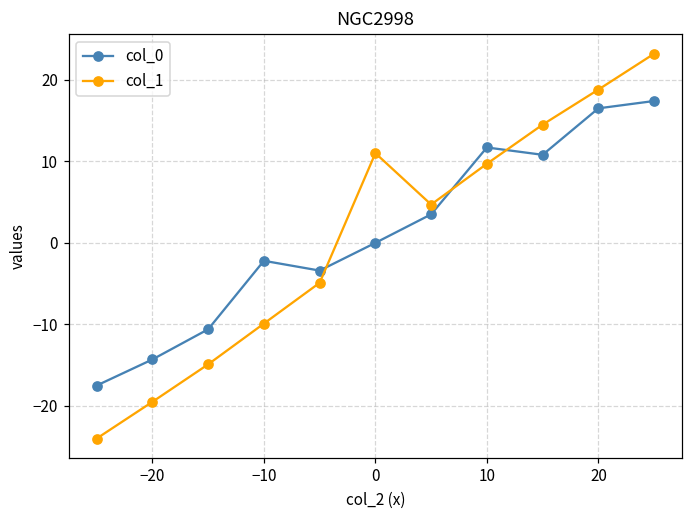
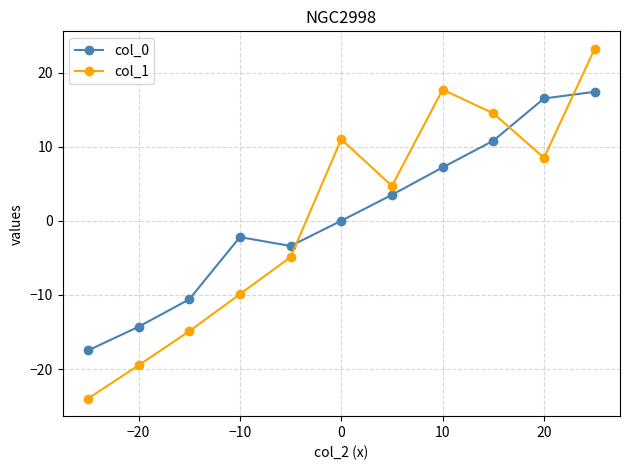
col_0, 10: 12 -> 7
col_1, 10: 10 -> 18
col_1, 20: 19 -> 9
